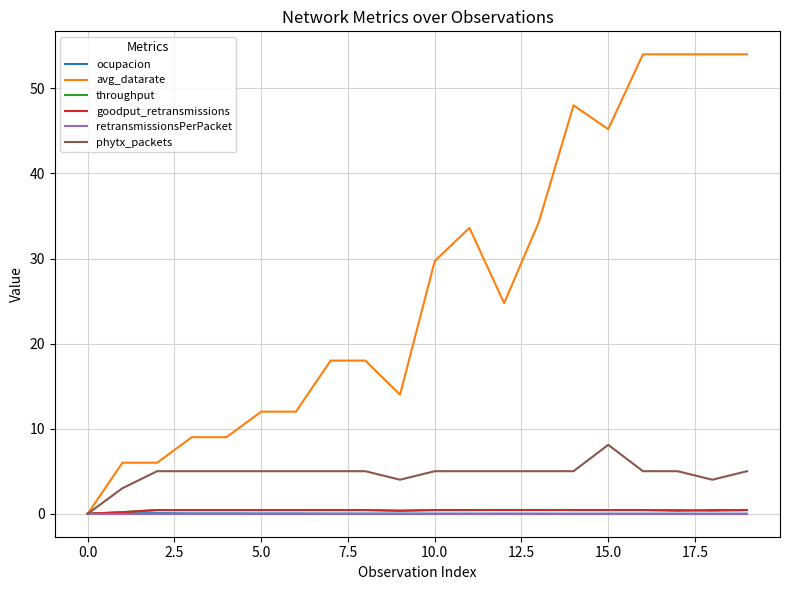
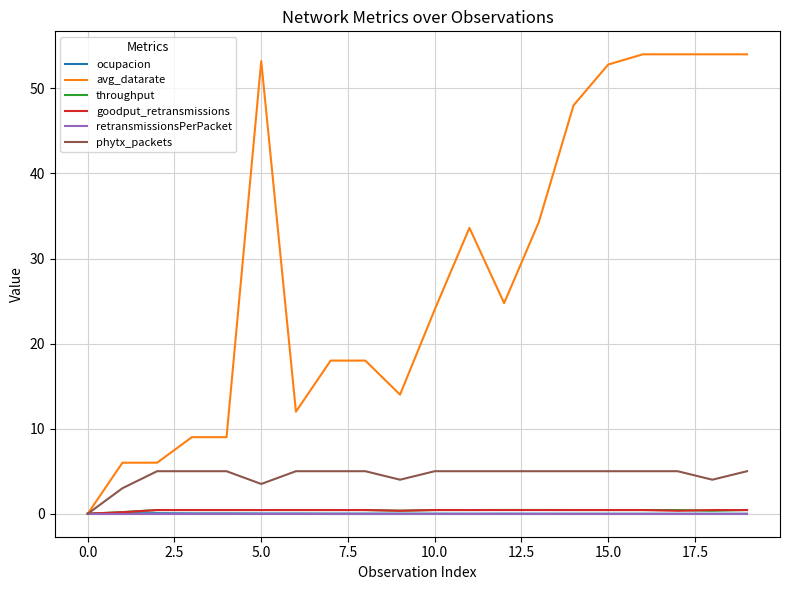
avg_datarate, 5.0: 12 -> 53
phytx_packets, 5.0: 5 -> 4
avg_datarate, 10.0: 30 -> 24
avg_datarate, 15.0: 45 -> 53
phytx_packets, 15.0: 8 -> 5
